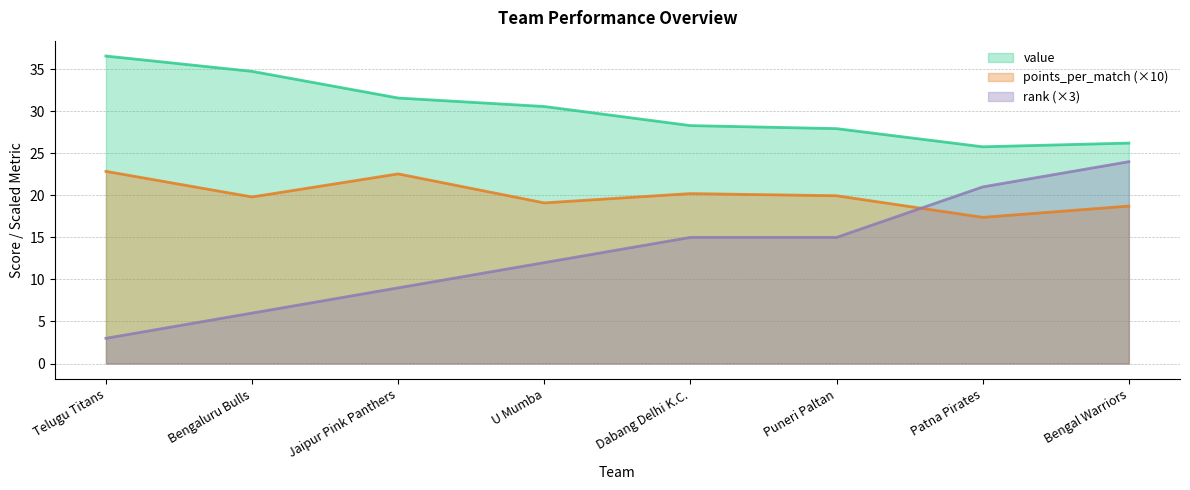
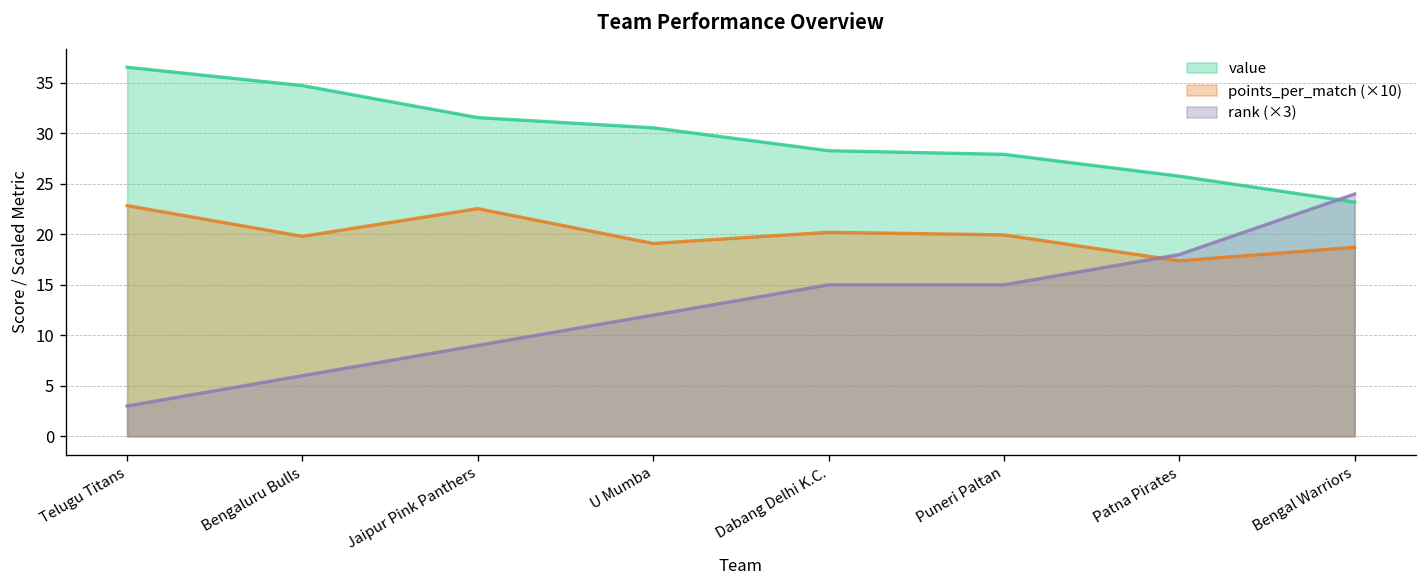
rank (×3), Patna Pirates: 21 -> 18
value, Bengal Warriors: 26 -> 23
